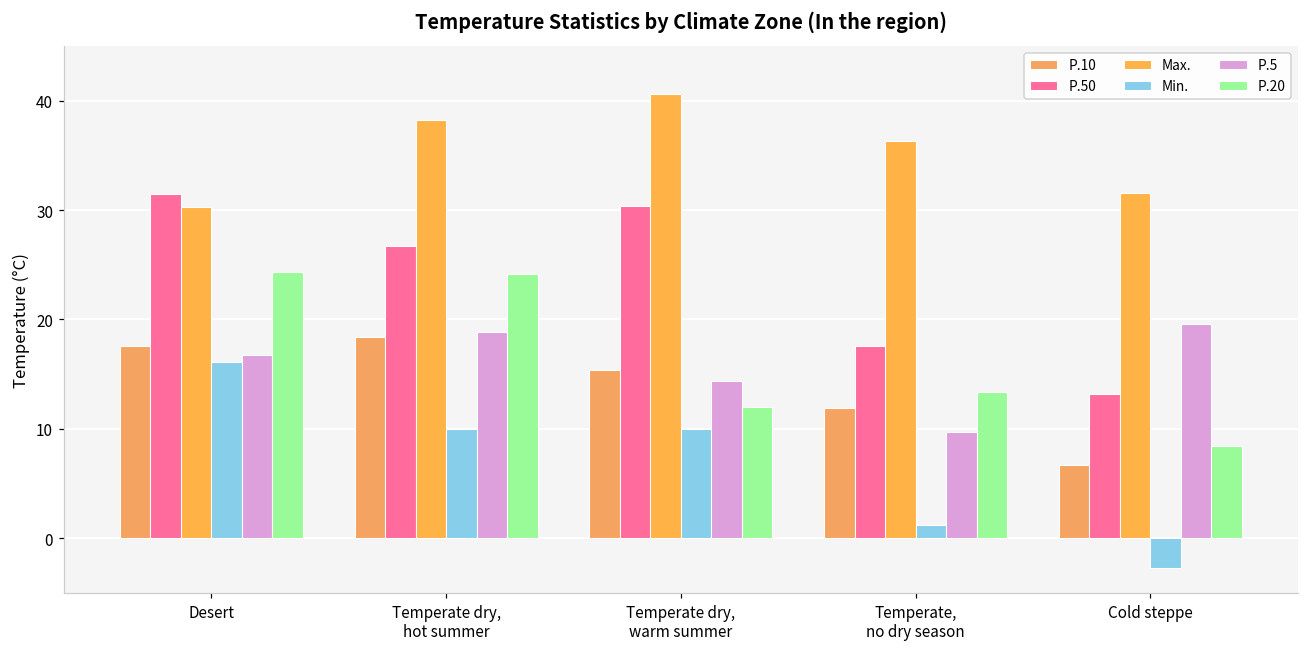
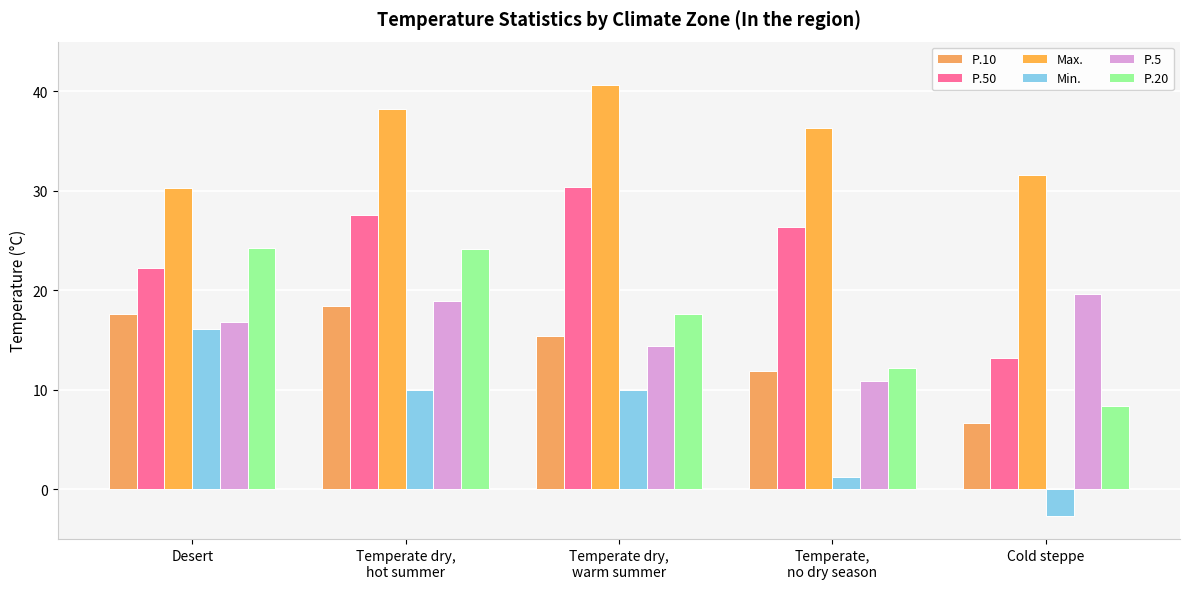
P.50, Desert: 32 -> 22
P.50, Temperate dry, hot summer: 27 -> 28
P.20, Temperate dry, warm summer: 12 -> 18
P.50, Temperate, no dry season: 18 -> 26
P.5, Temperate, no dry season: 10 -> 11
P.20, Temperate, no dry season: 13 -> 12
